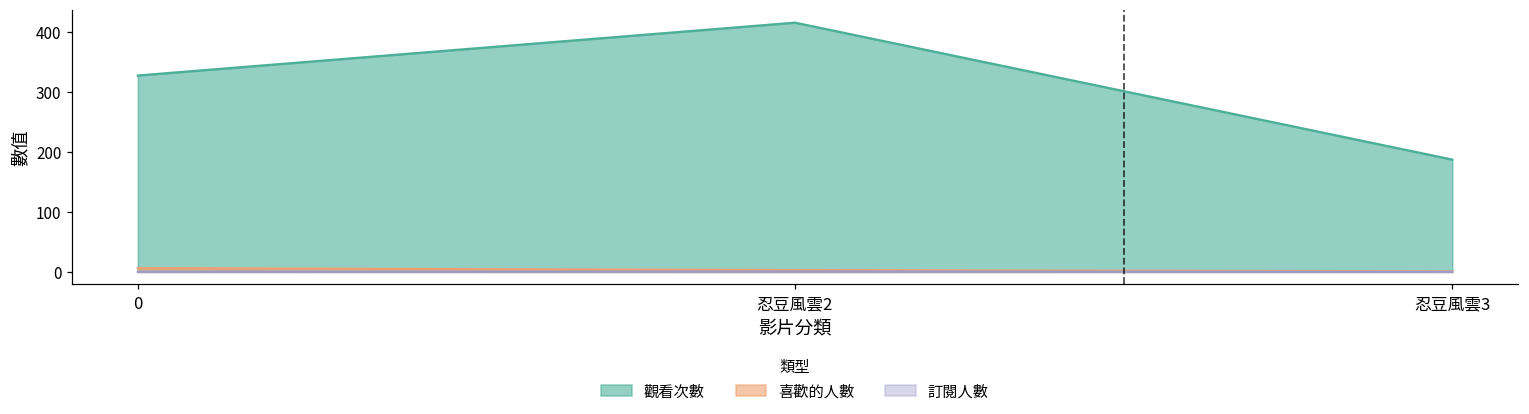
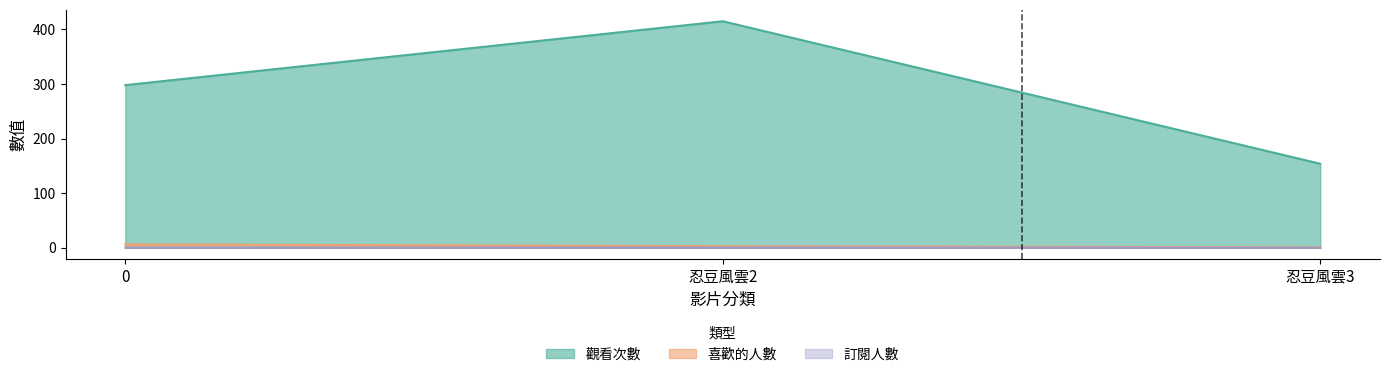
觀看次數, 0: 330 -> 300
觀看次數, 忍豆風雲3: 190 -> 150
